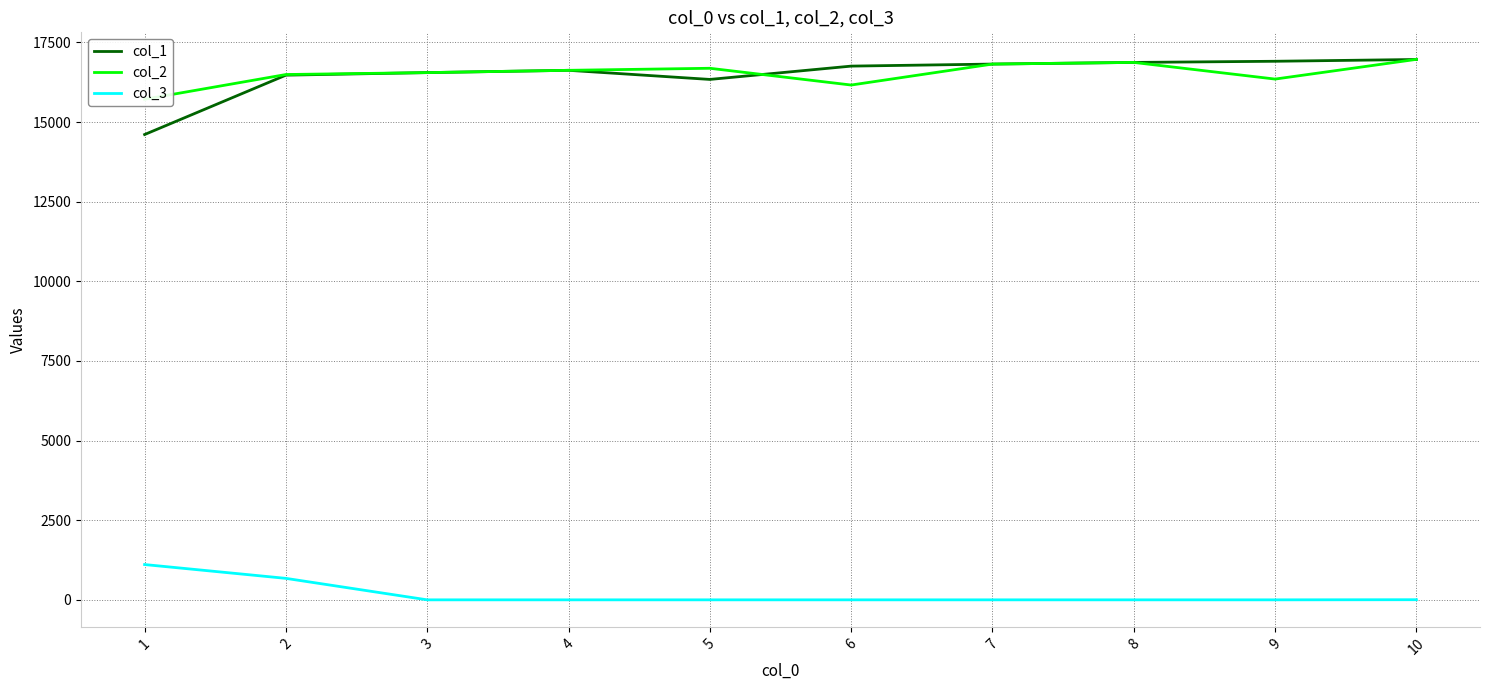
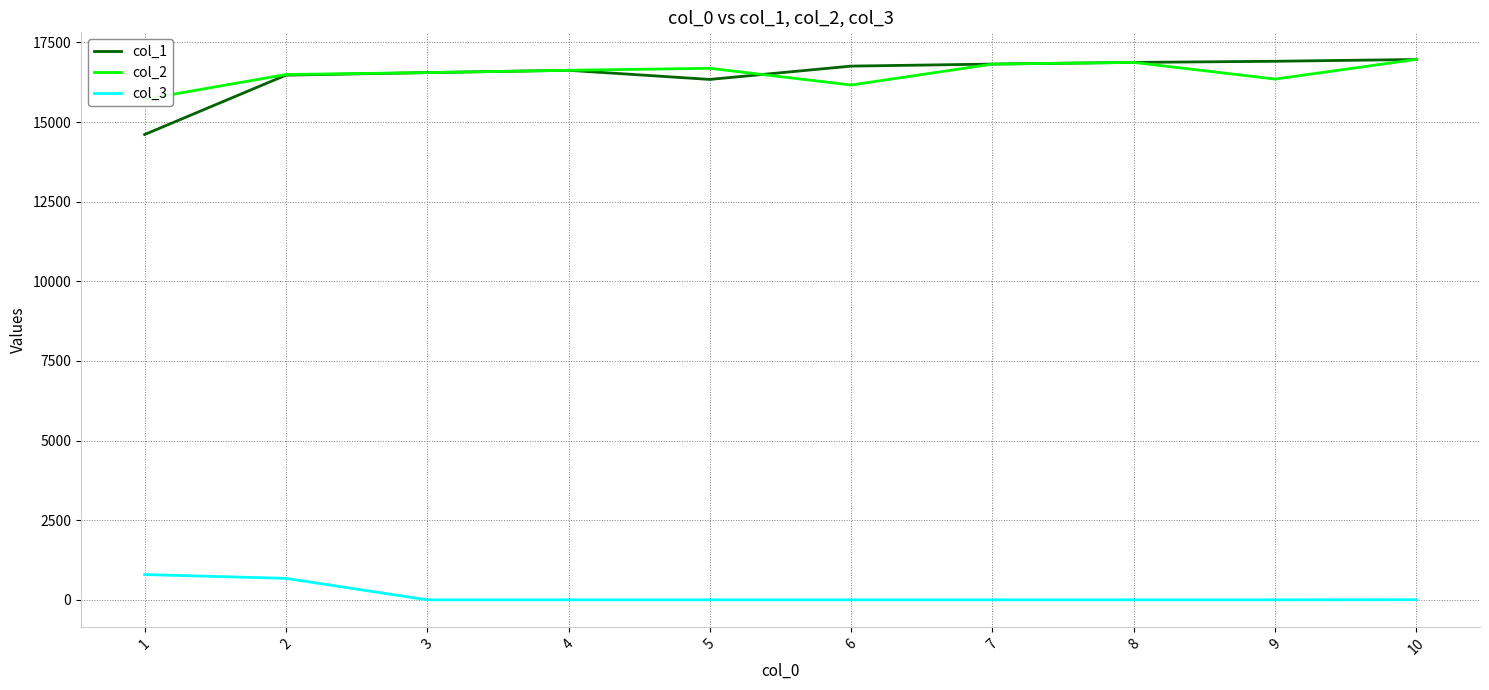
col_3, 1: 1100 -> 800
